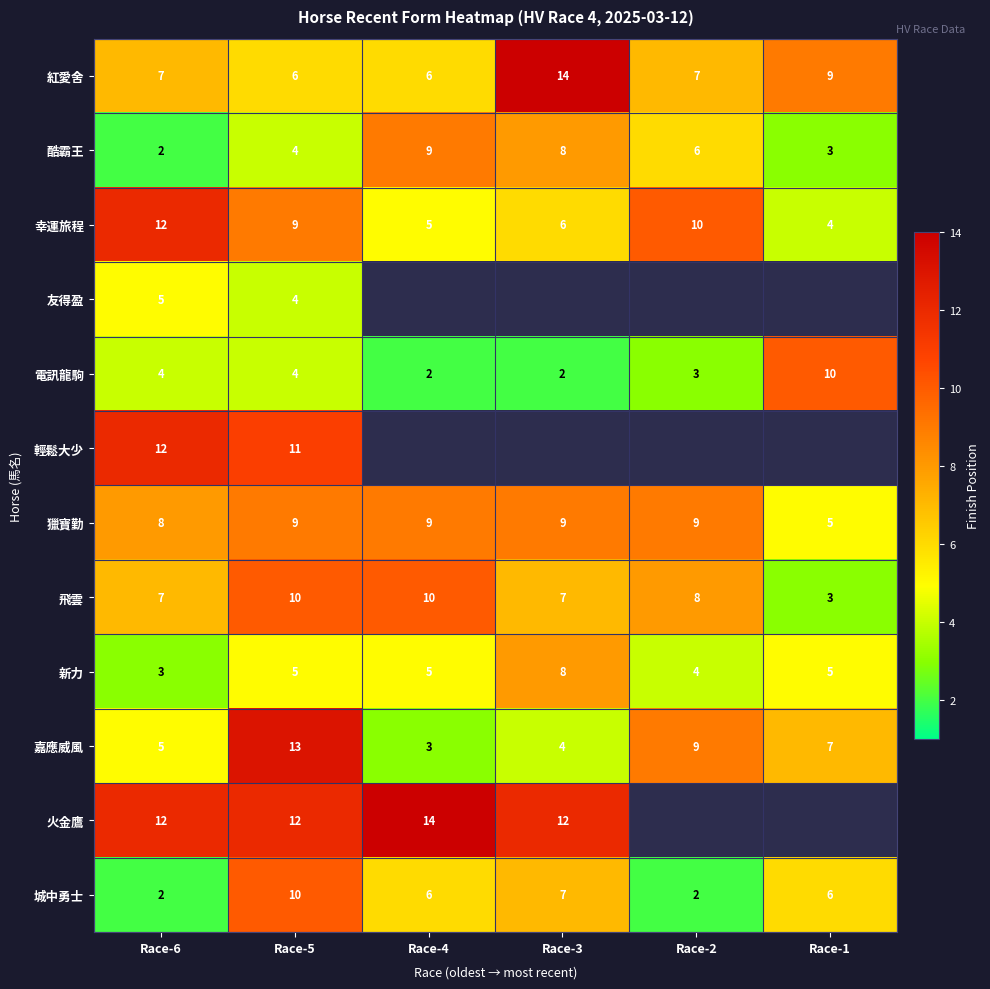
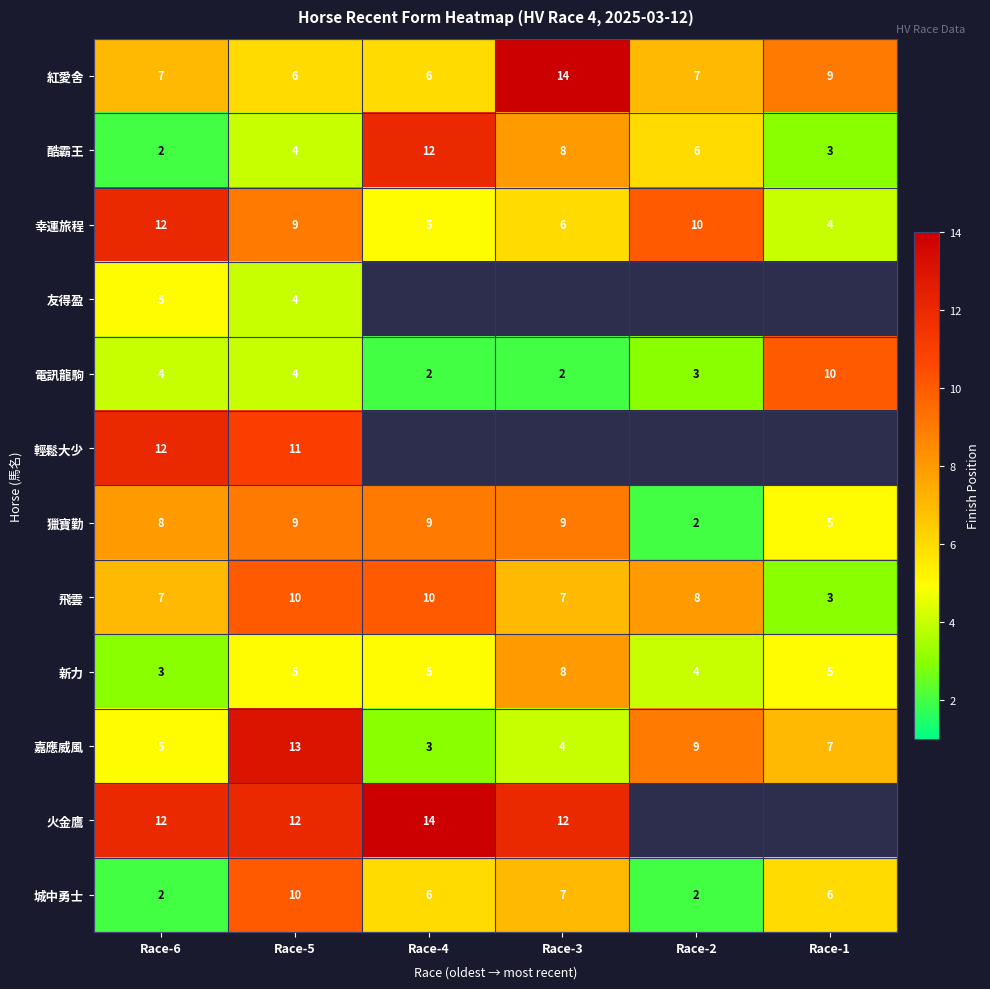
酷霸王, Race-4: 9 -> 12
獵寶勤, Race-2: 9 -> 2
